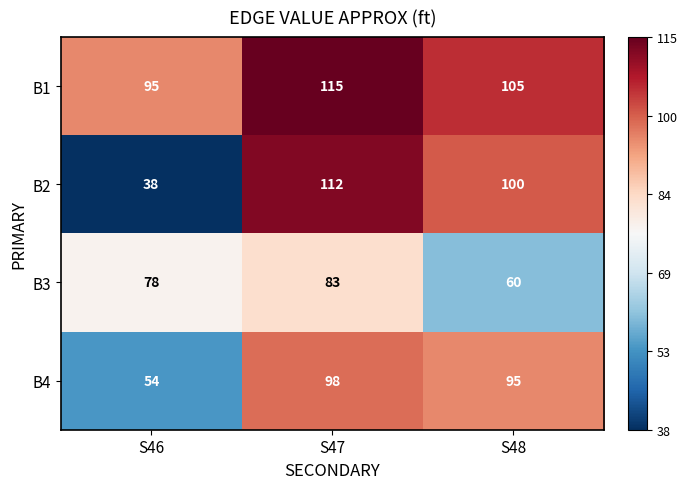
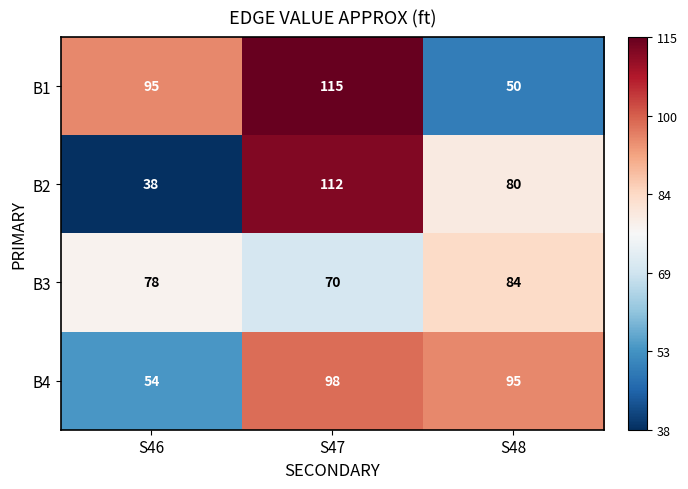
B1, S48: 105 -> 50
B2, S48: 100 -> 80
B3, S47: 83 -> 70
B3, S48: 60 -> 84
